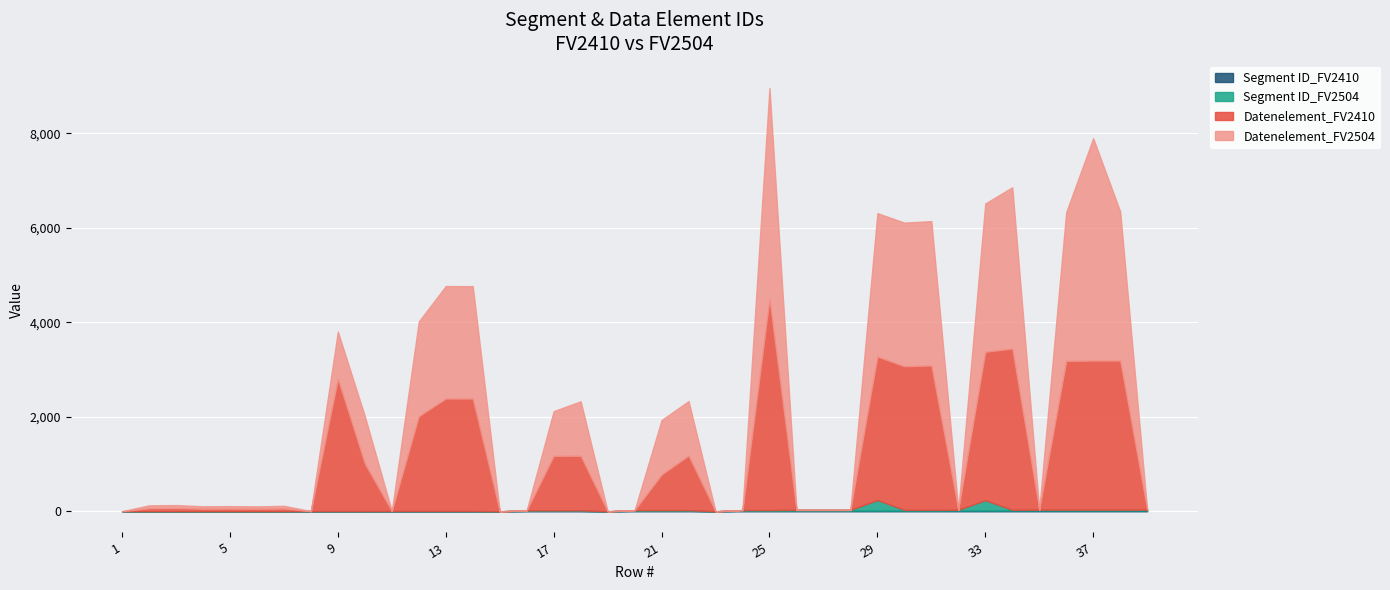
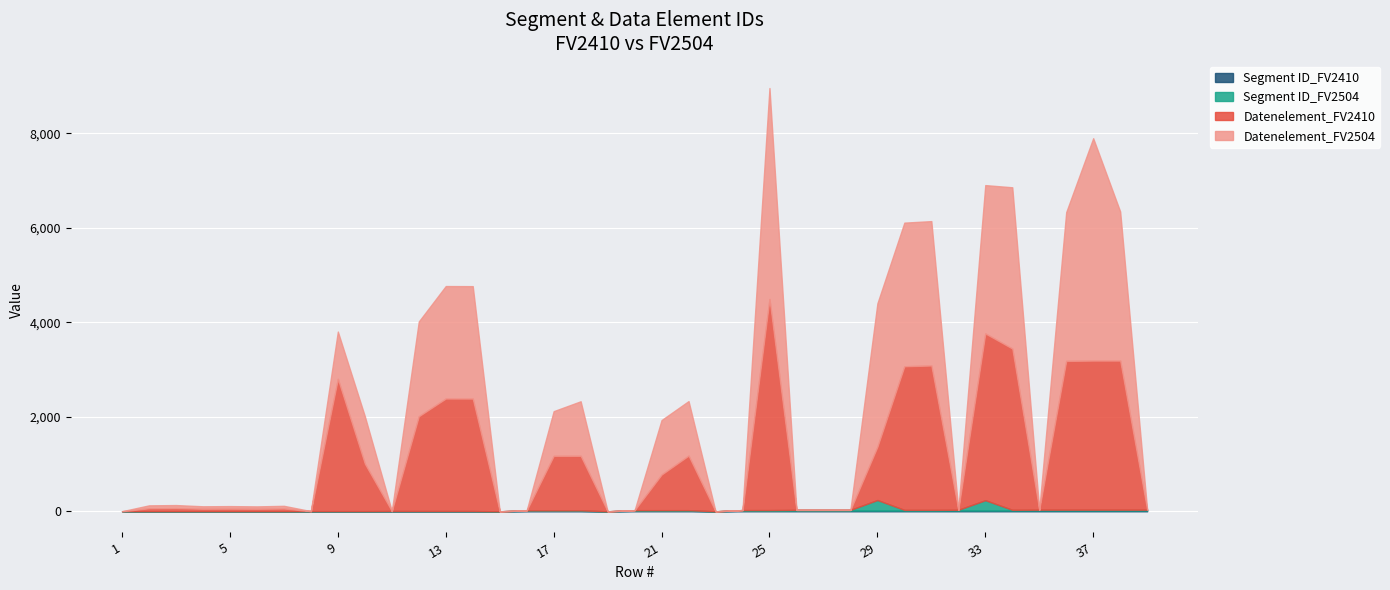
Datenelement_FV2410, 29: 3,000 -> 1,100
Datenelement_FV2410, 33: 3,100 -> 3,500
